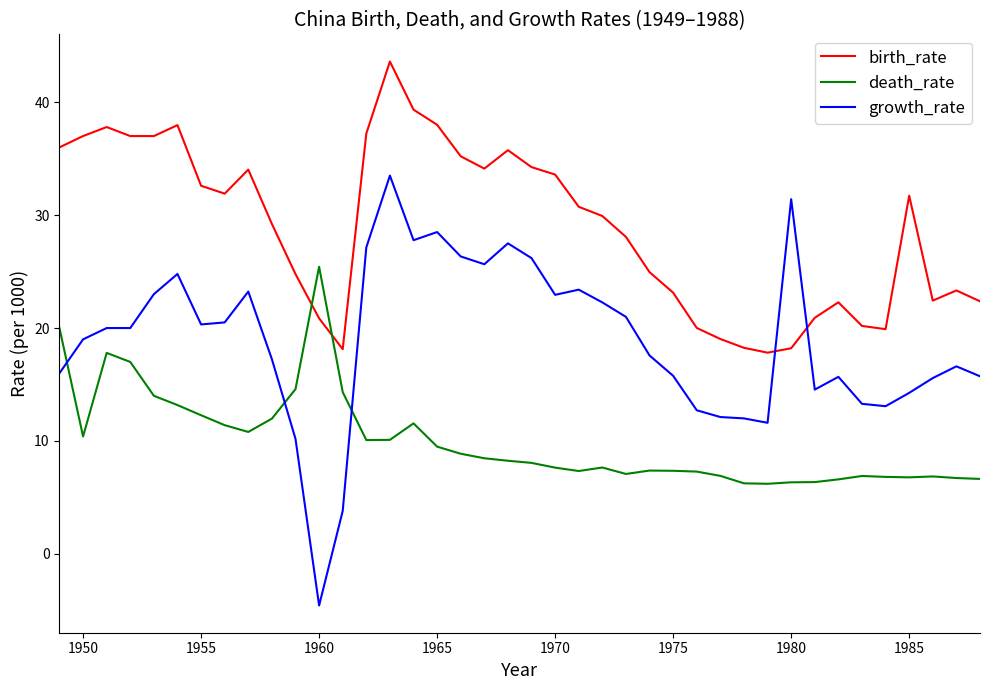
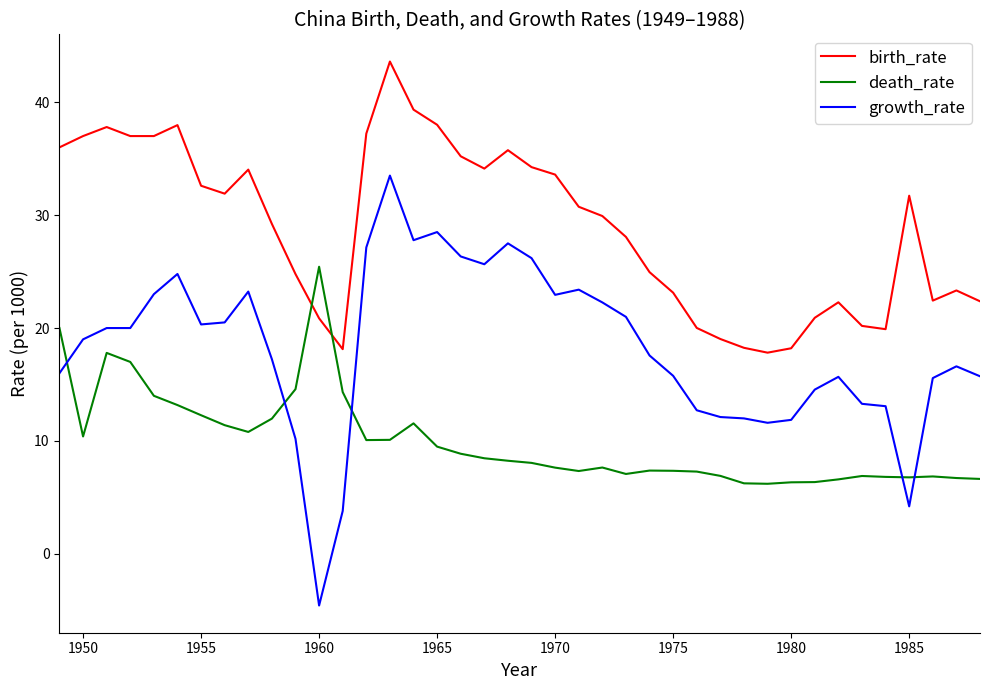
growth_rate, 1980: 31.4 -> 11.9
growth_rate, 1985: 14.3 -> 4.2
